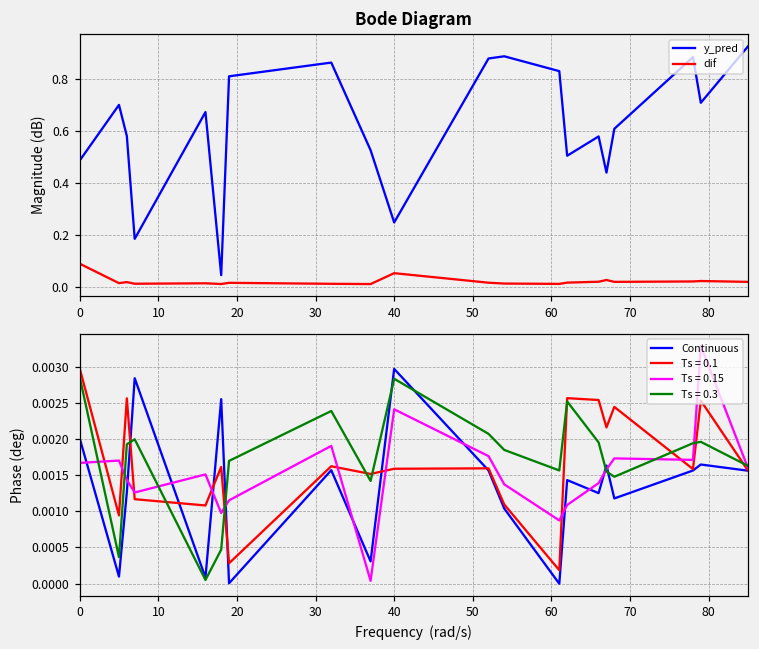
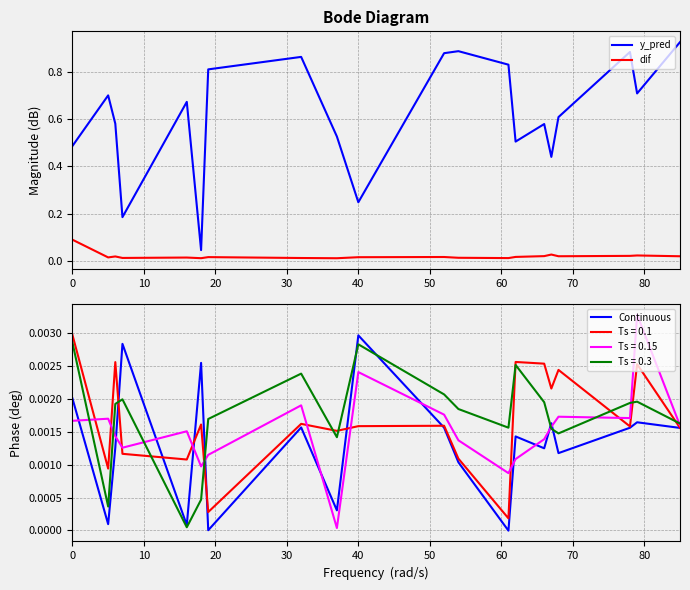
Bode Diagram, dif, 40: 0.05 -> 0.02
